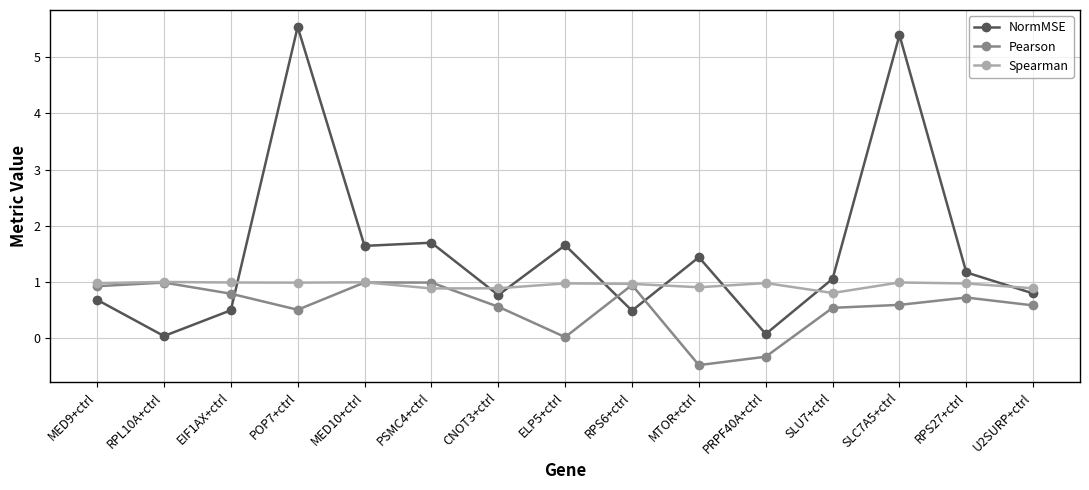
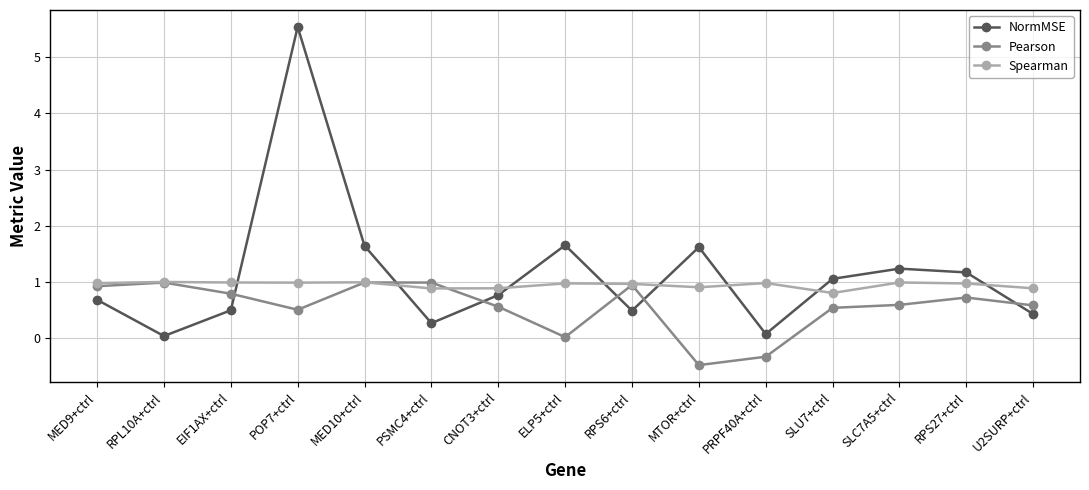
NormMSE, PSMC4+ctrl: 1.7 -> 0.3
NormMSE, MTOR+ctrl: 1.4 -> 1.6
NormMSE, SLC7A5+ctrl: 5.4 -> 1.2
NormMSE, U2SURP+ctrl: 0.8 -> 0.4
